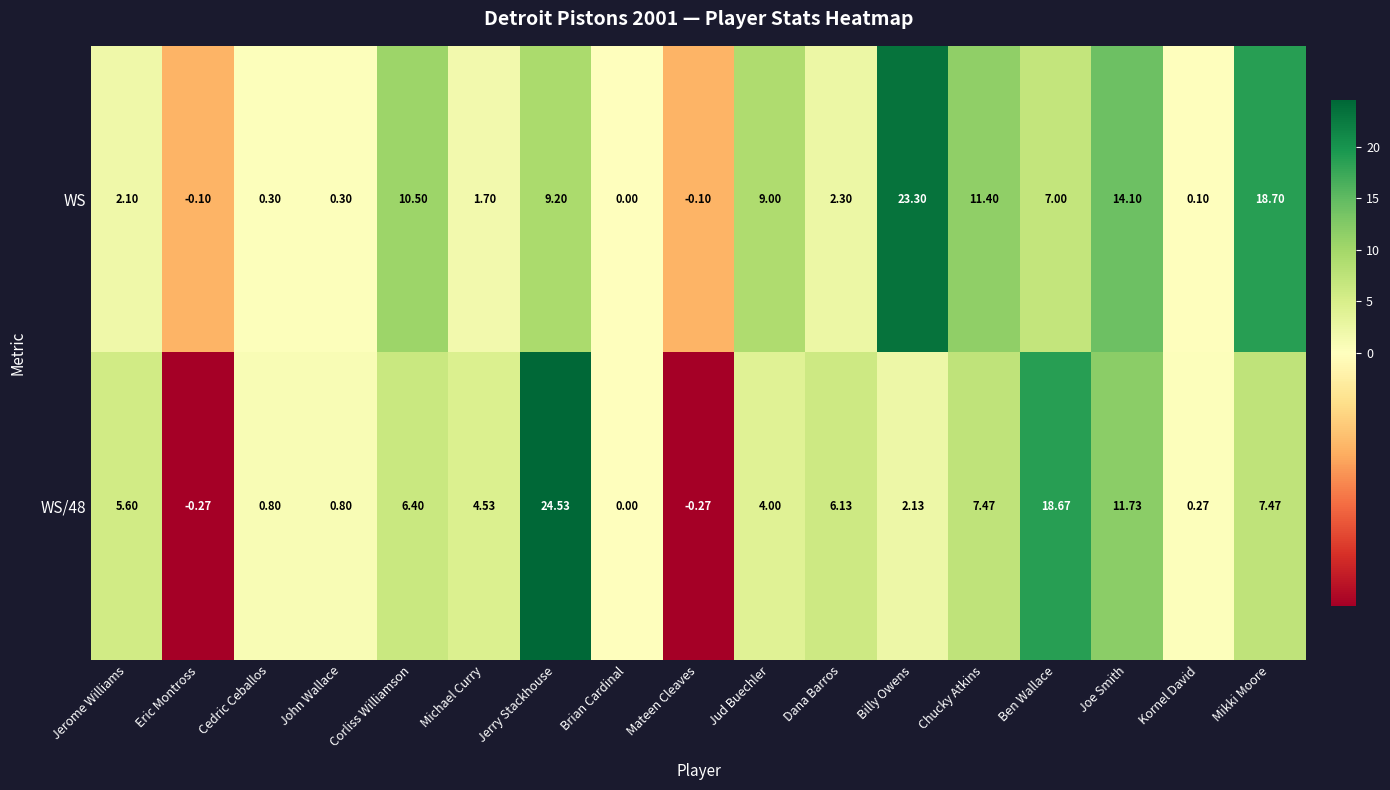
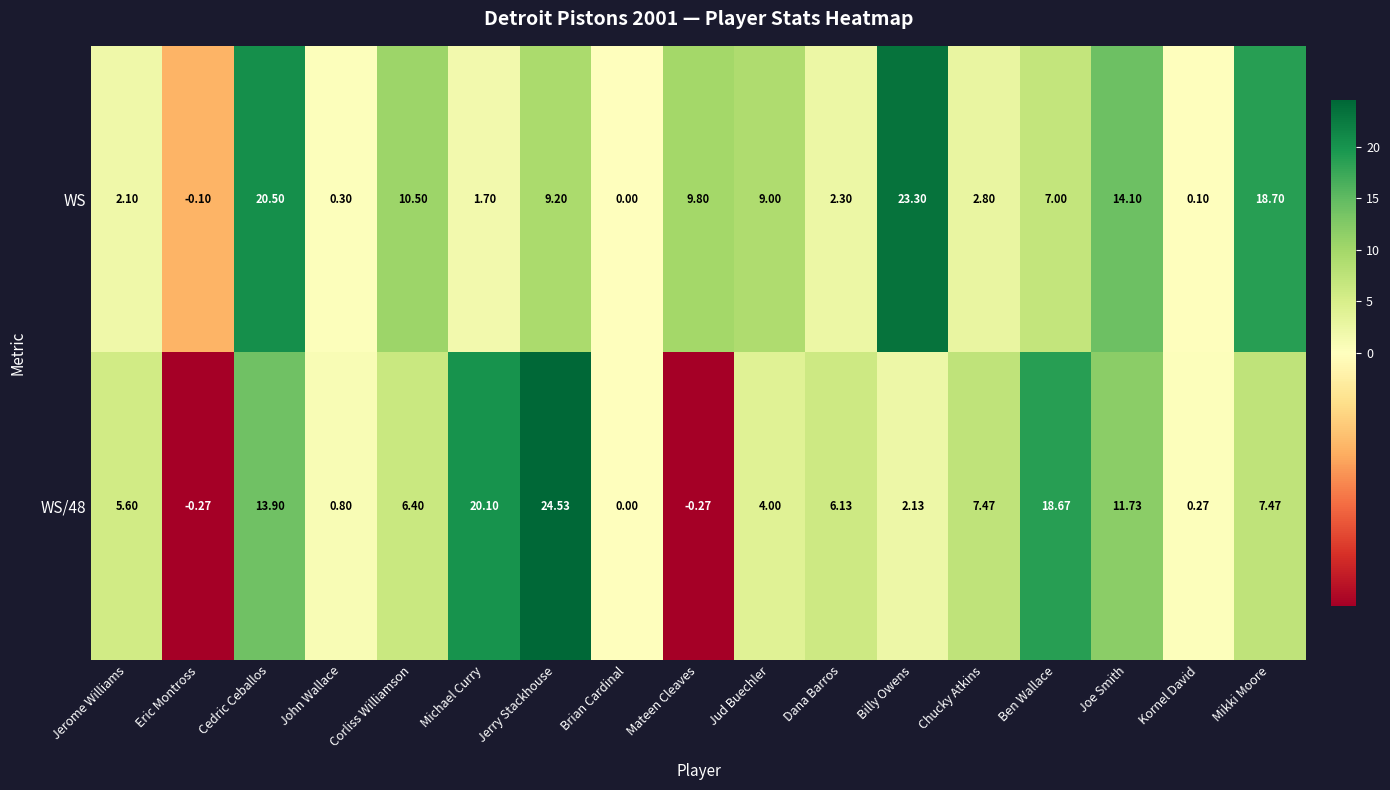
WS, Cedric Ceballos: 0.30 -> 20.50
WS, Mateen Cleaves: -0.10 -> 9.80
WS, Chucky Atkins: 11.40 -> 2.80
WS/48, Cedric Ceballos: 0.80 -> 13.90
WS/48, Michael Curry: 4.53 -> 20.10
